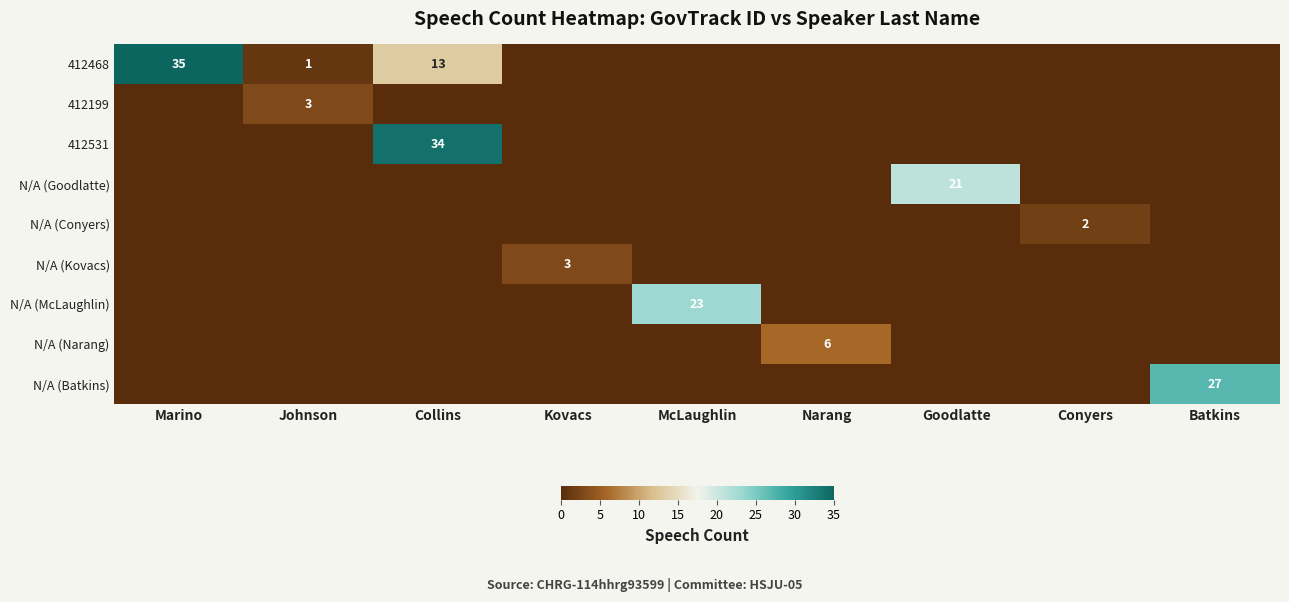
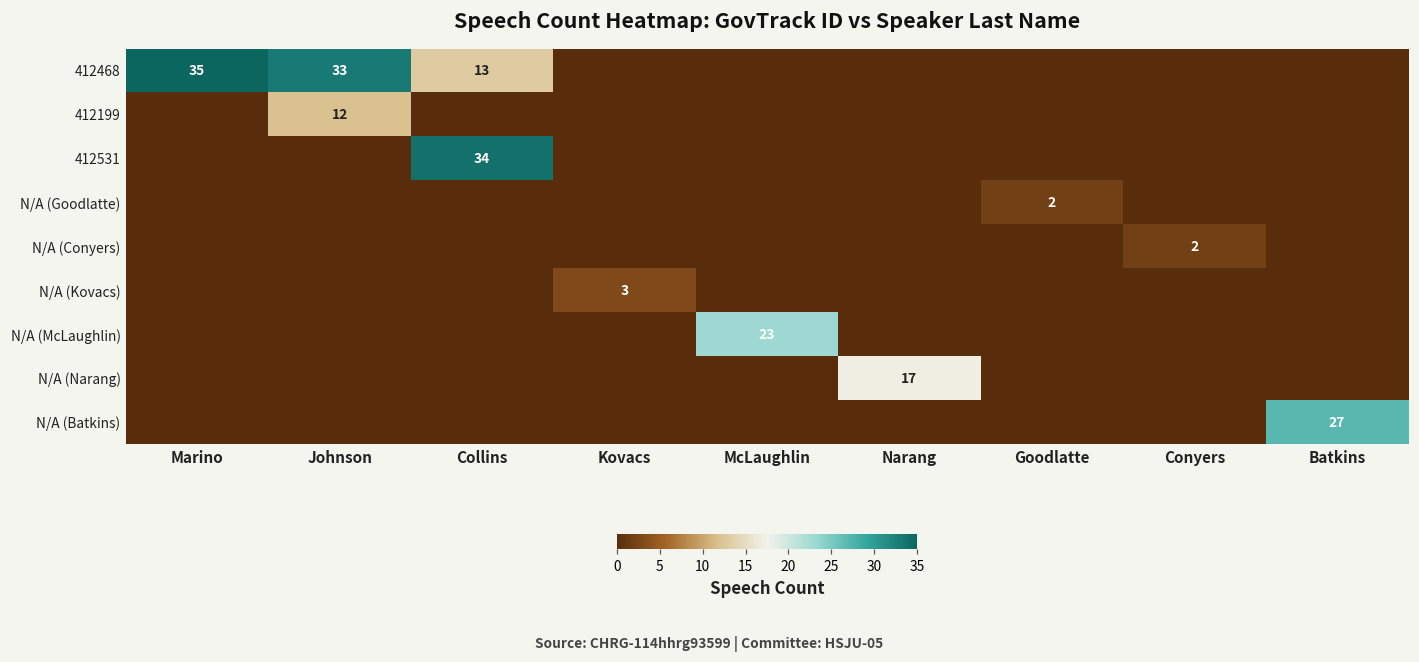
412468, Johnson: 1 -> 33
412199, Johnson: 3 -> 12
N/A (Goodlatte), Goodlatte: 21 -> 2
N/A (Narang), Narang: 6 -> 17
